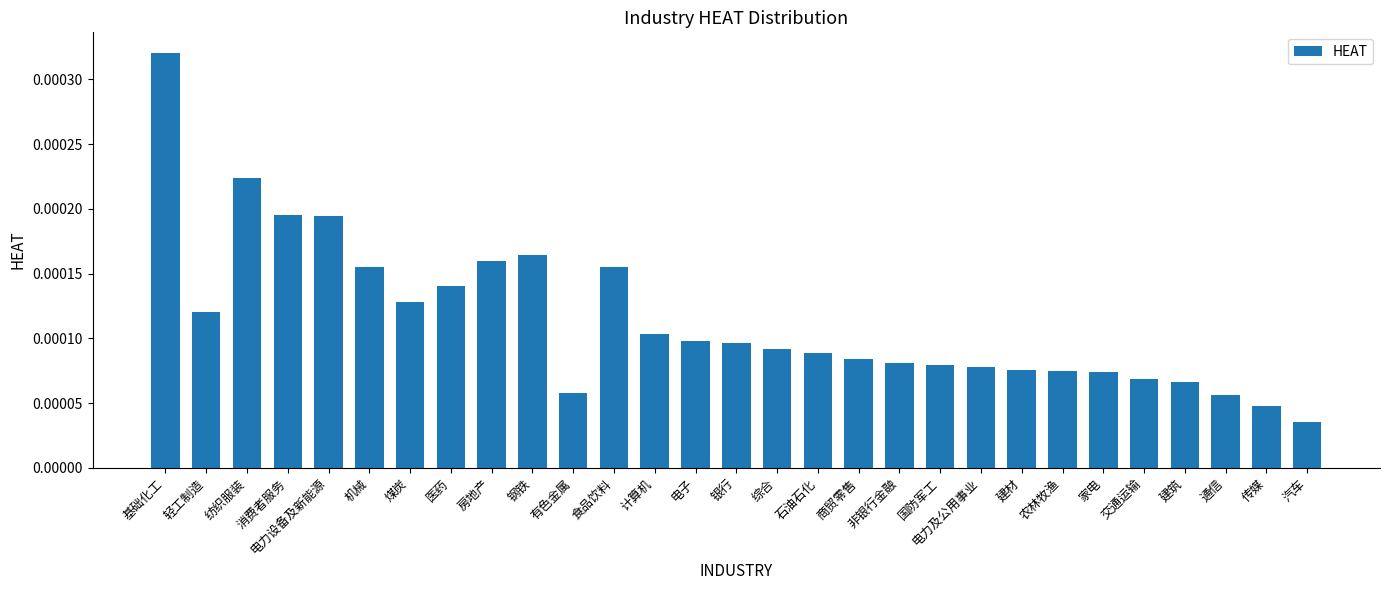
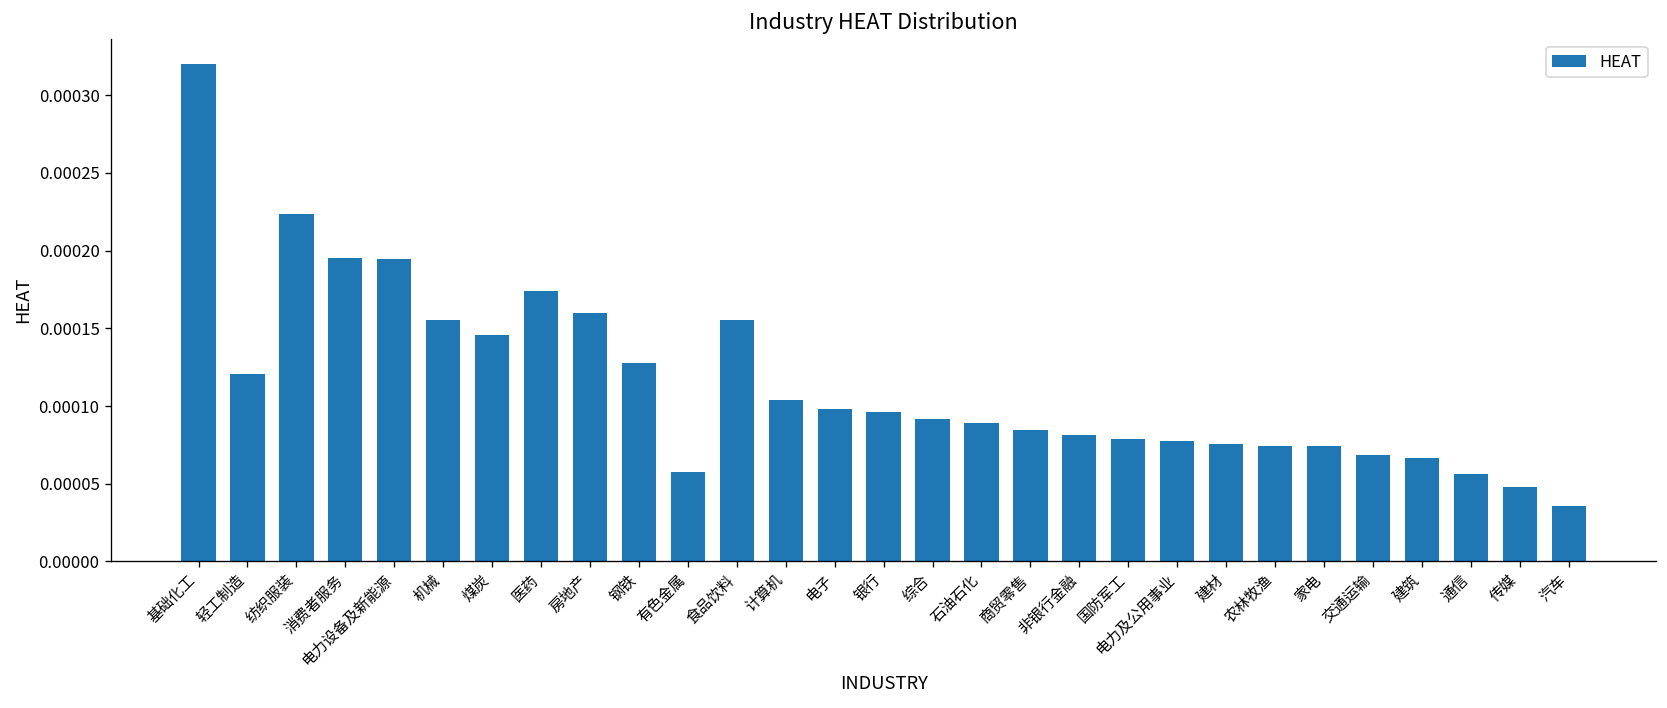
煤炭: 0.000128 -> 0.000146
医药: 0.000140 -> 0.000174
钢铁: 0.000164 -> 0.000128
